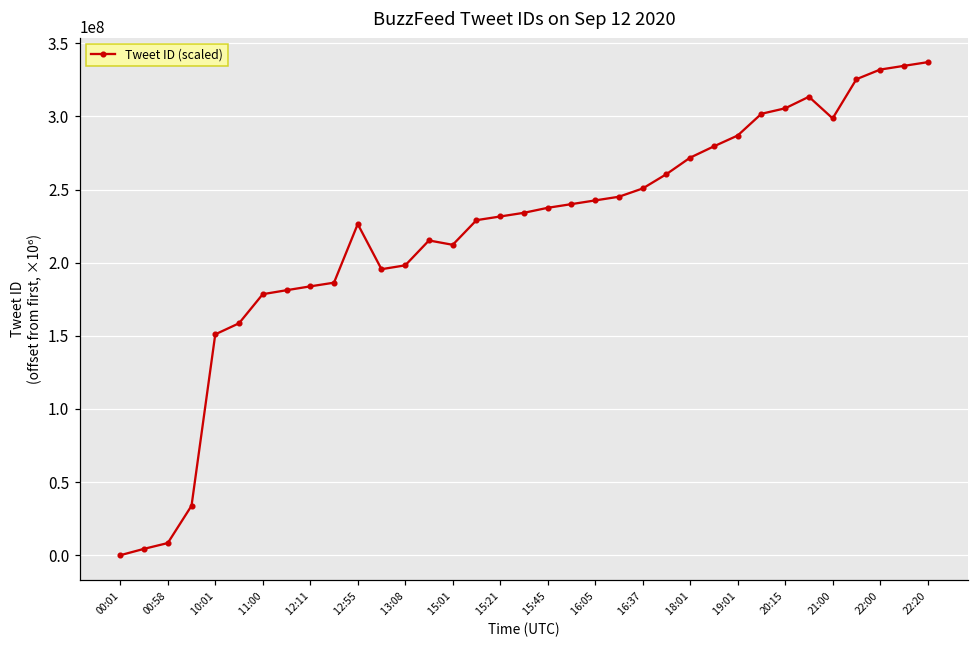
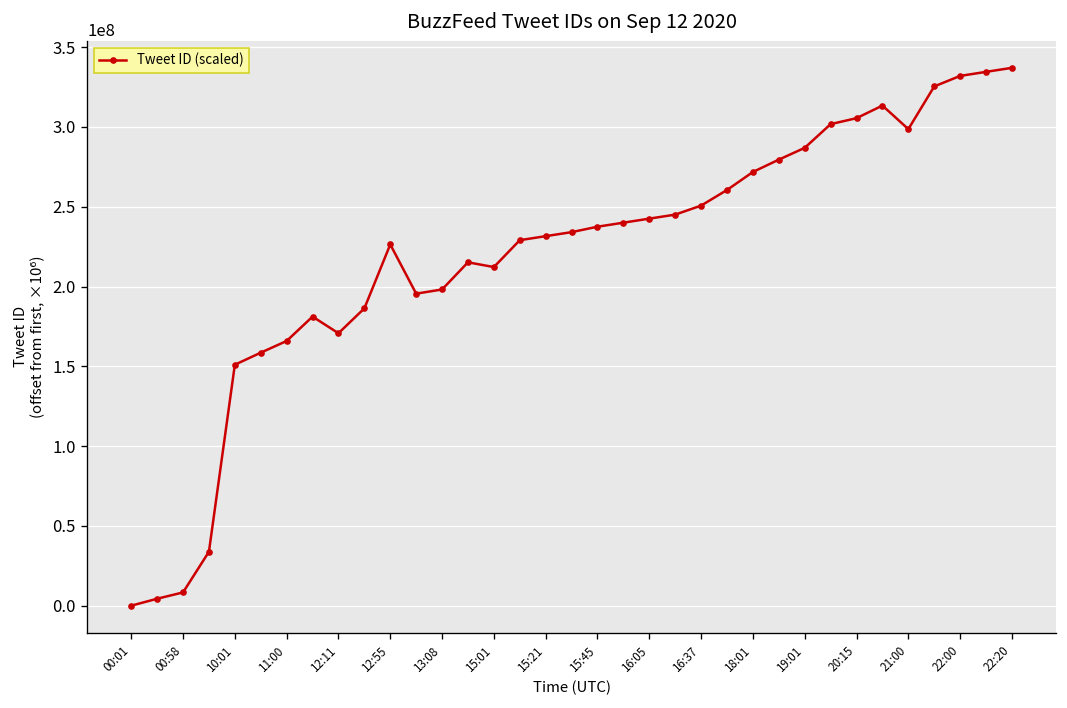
11:00: 178000000 -> 166000000
12:11: 184000000 -> 171000000
